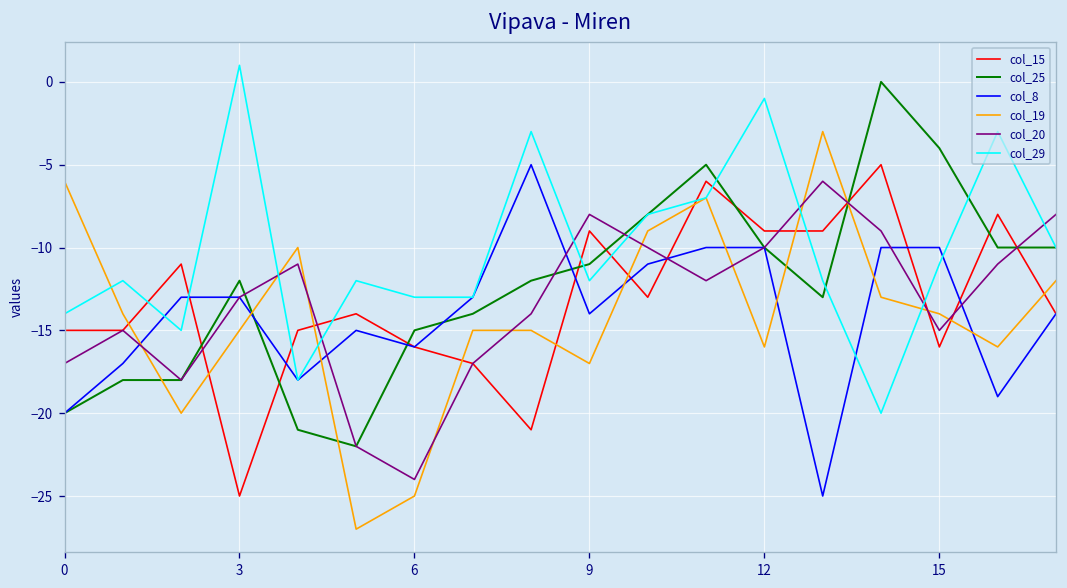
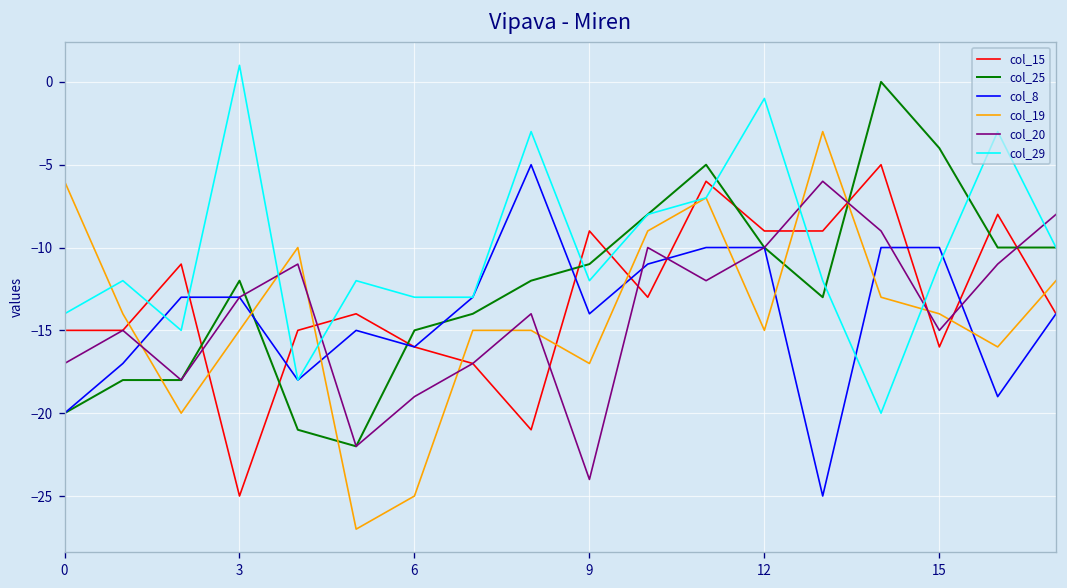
col_20, 6: -24 -> -19
col_20, 9: -8 -> -24
col_19, 12: -16 -> -15
